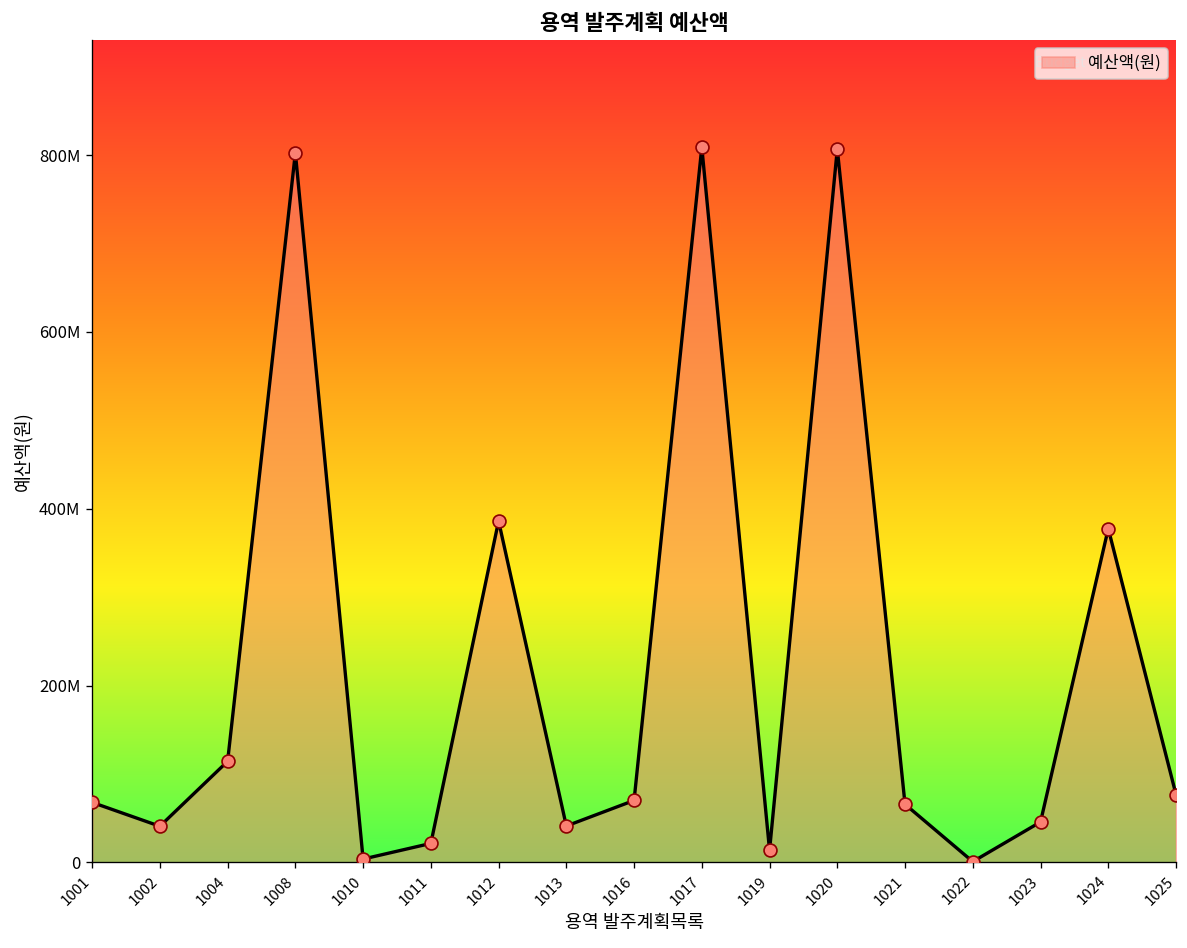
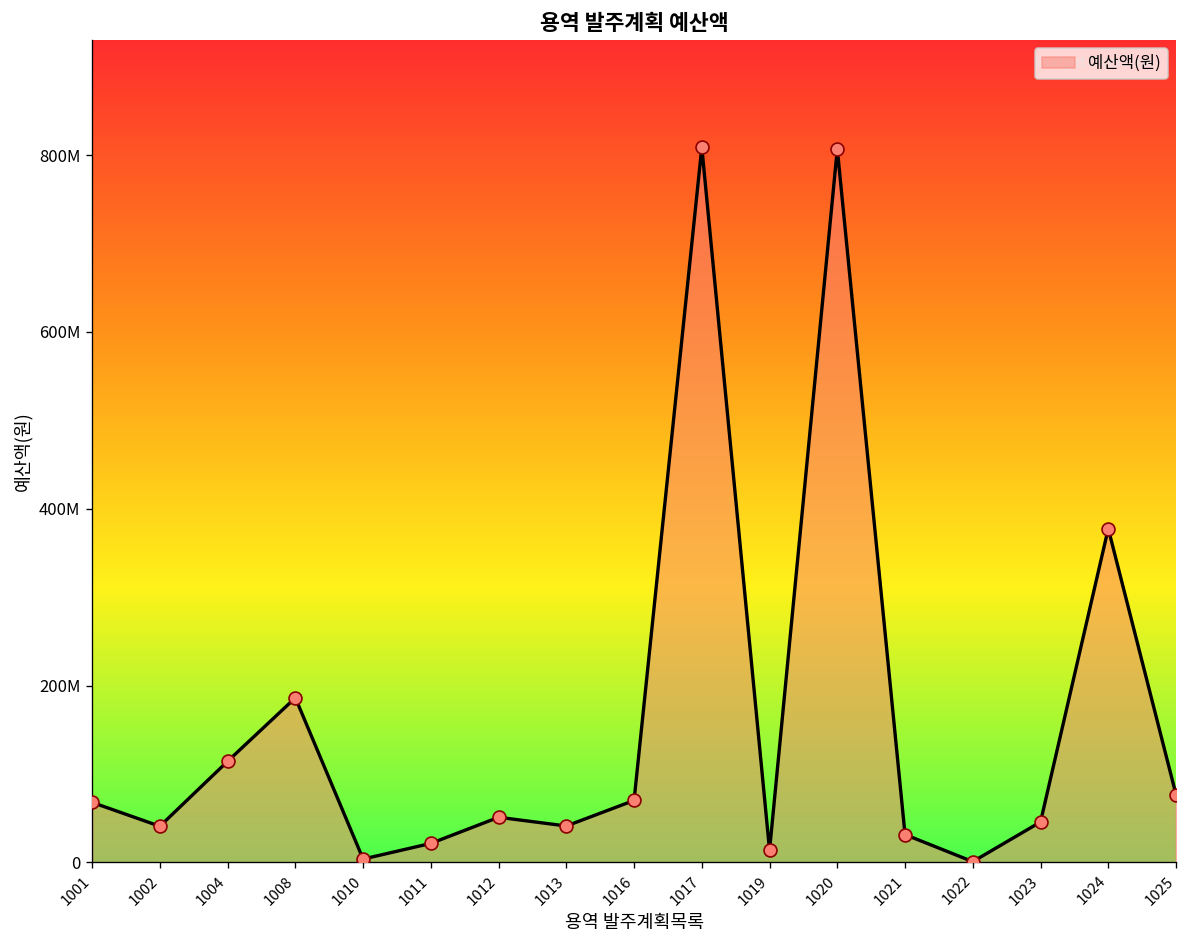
1008: 800000000 -> 190000000
1012: 390000000 -> 50000000
1021: 70000000 -> 30000000
